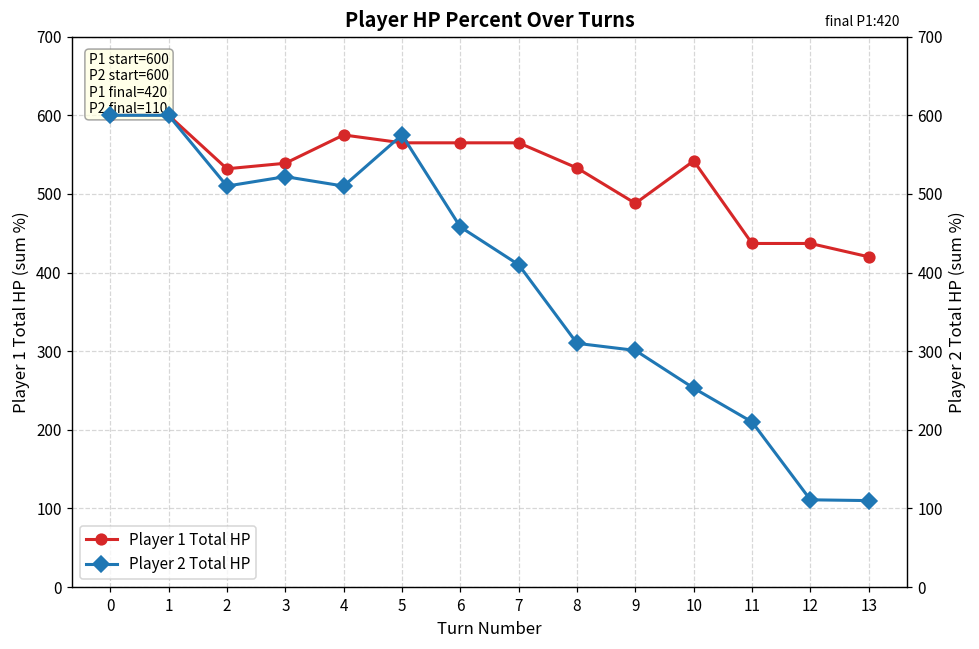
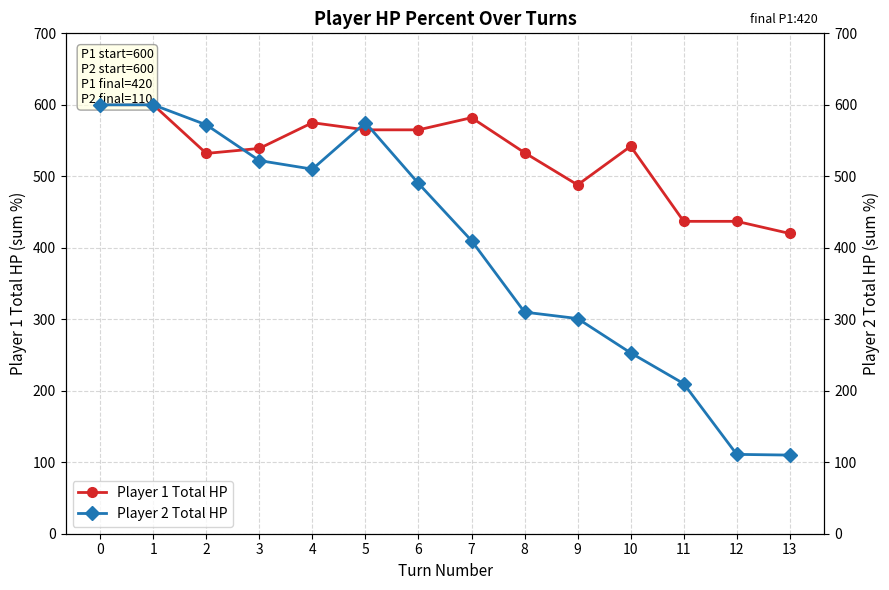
Player 1 Total HP, 7: 570 -> 580
Player 2 Total HP, 2: 510 -> 570
Player 2 Total HP, 6: 460 -> 490
